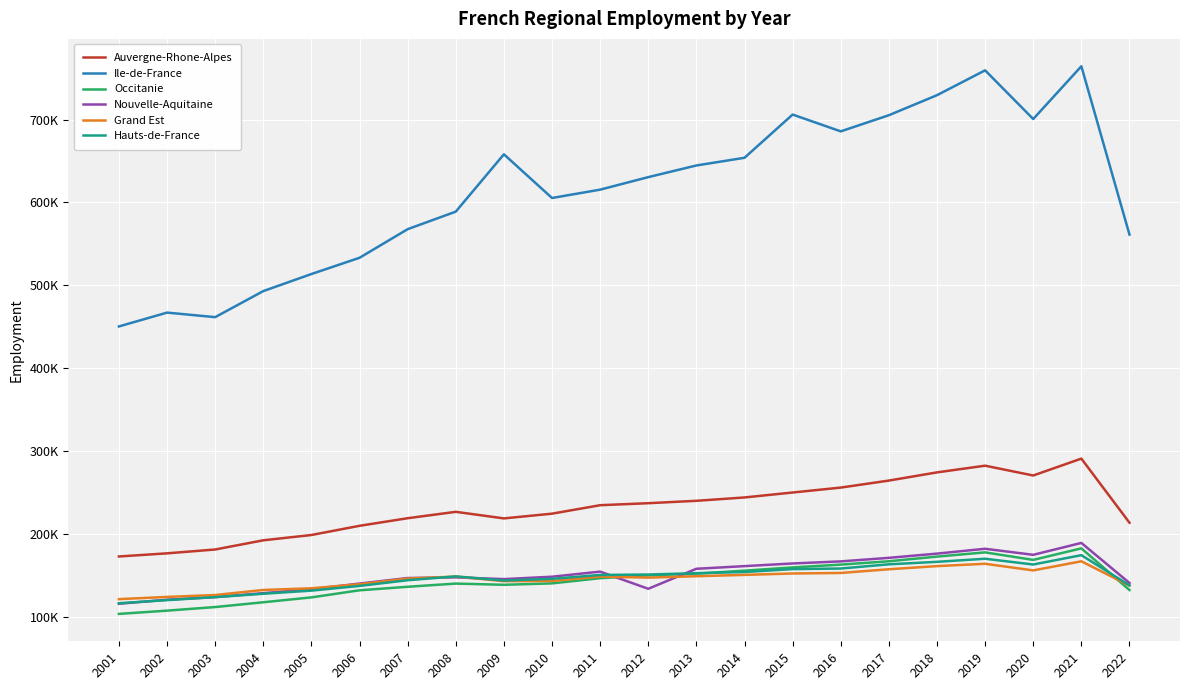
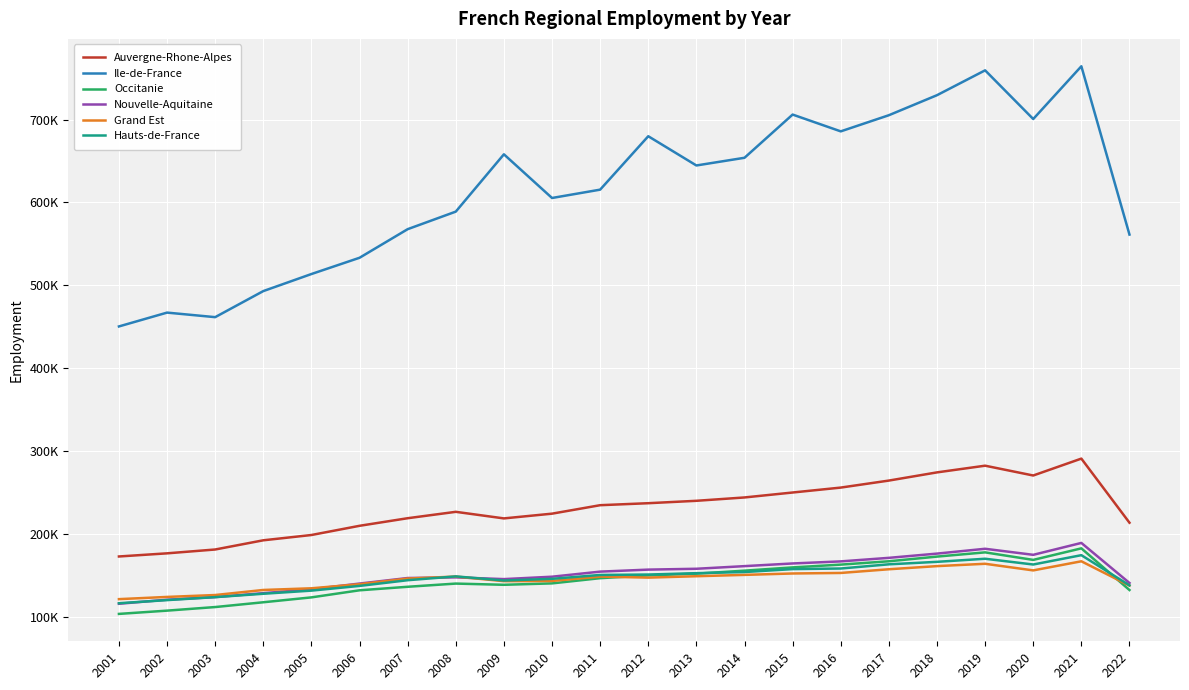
Ile-de-France, 2012: 630000 -> 680000
Nouvelle-Aquitaine, 2012: 130000 -> 160000
